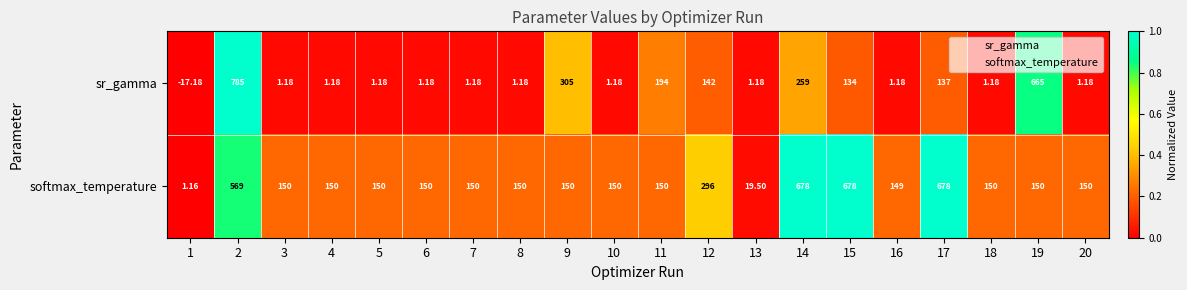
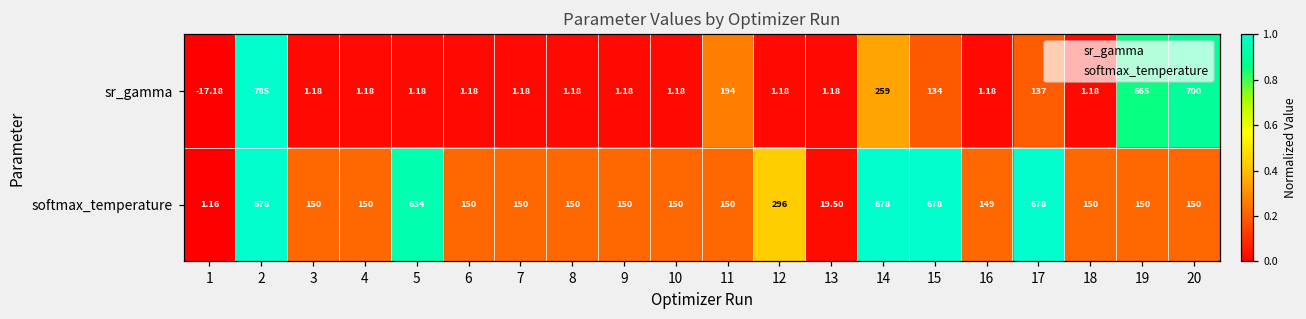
sr_gamma, 9: 305 -> 1.18
sr_gamma, 12: 142 -> 1.18
sr_gamma, 20: 1.18 -> 700
softmax_temperature, 2: 569 -> 678
softmax_temperature, 5: 150 -> 634
